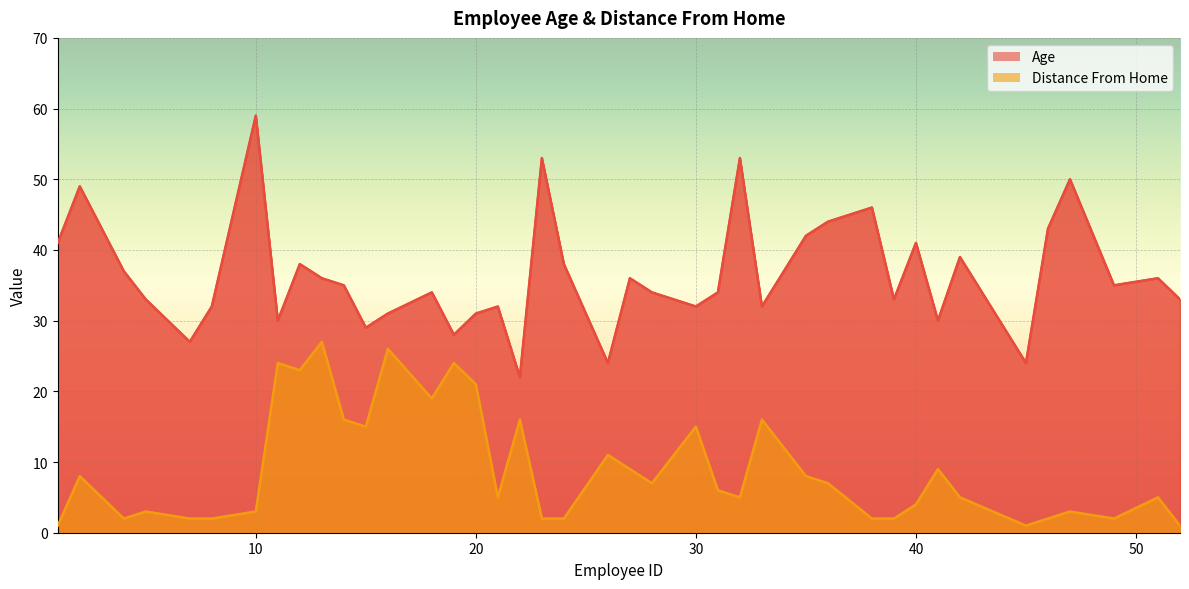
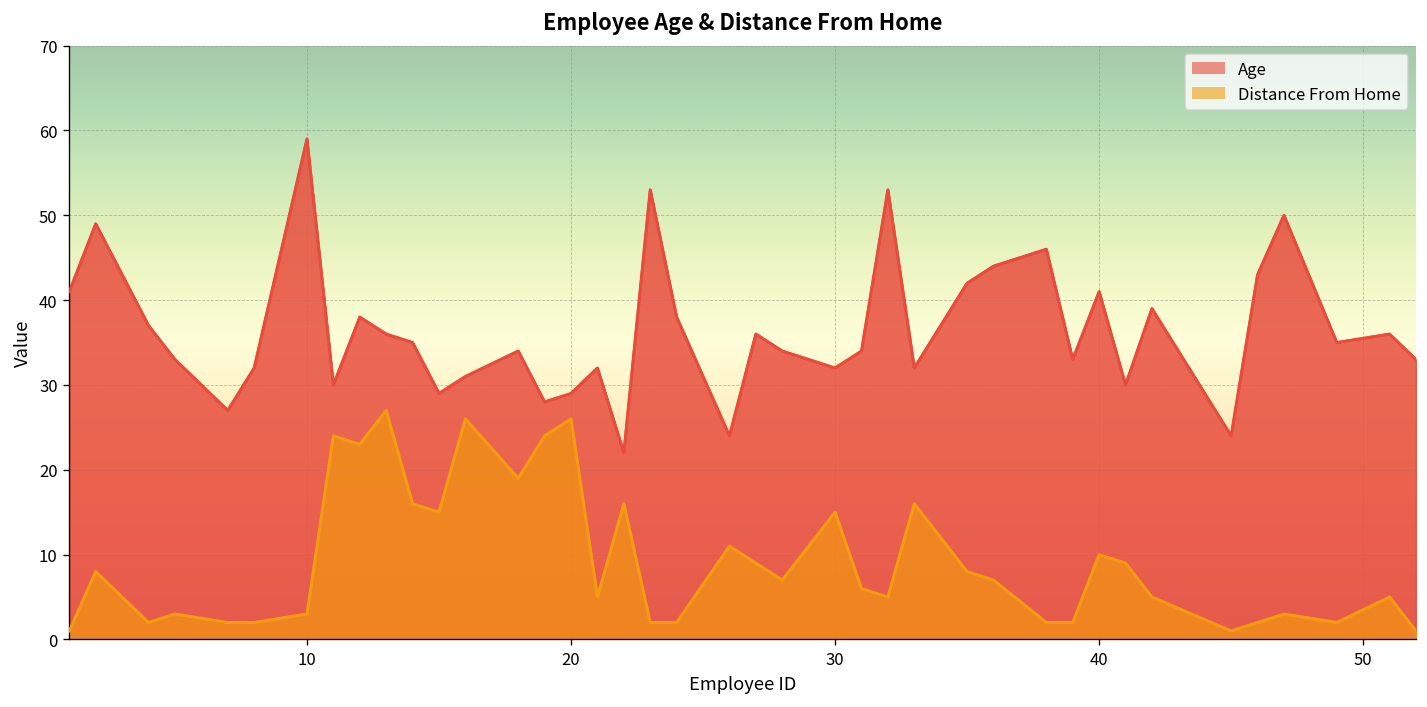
Age, 20: 31 -> 29
Distance From Home, 20: 21 -> 26
Distance From Home, 40: 4 -> 10
